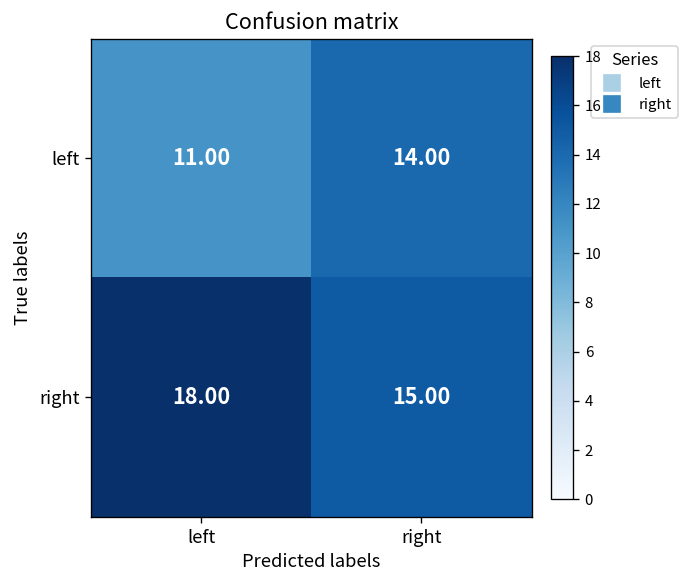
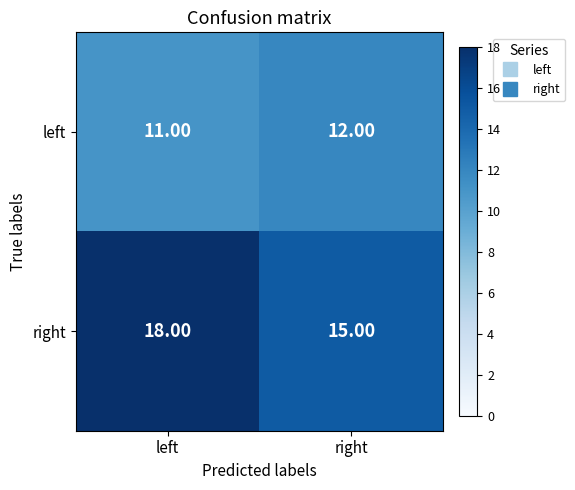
left, right: 14.00 -> 12.00
